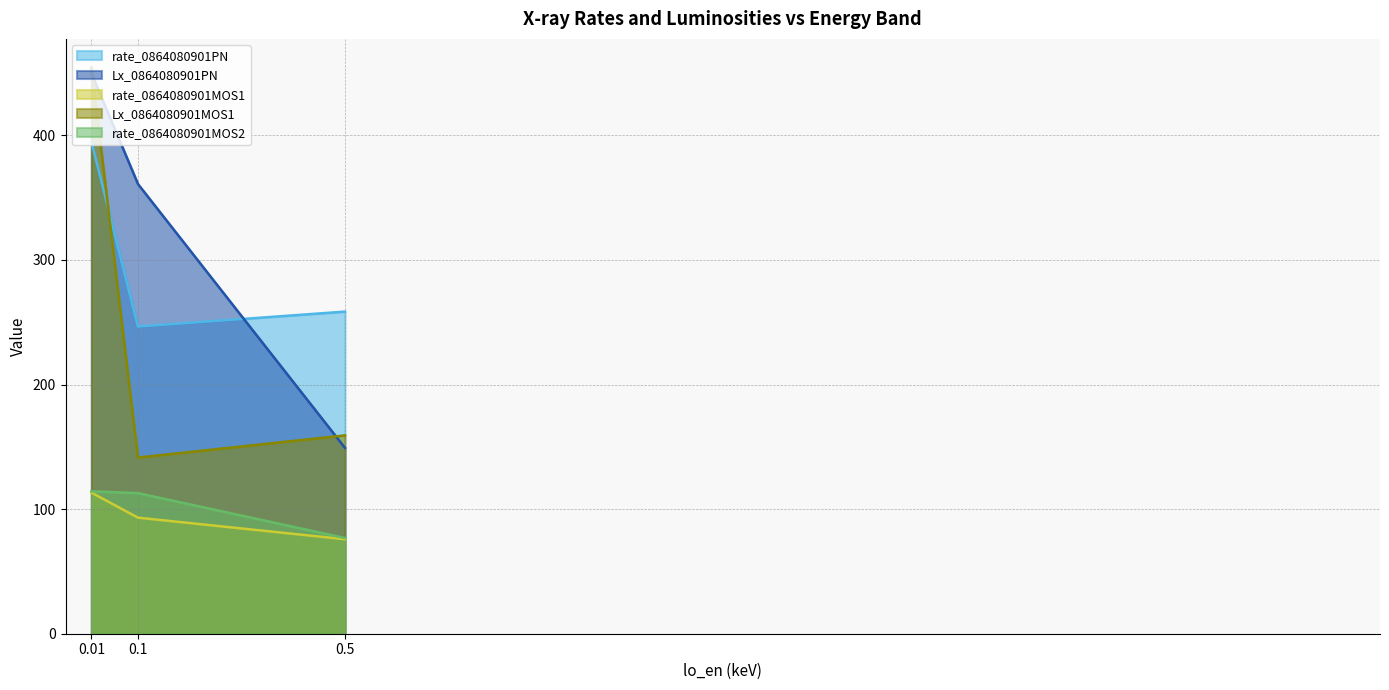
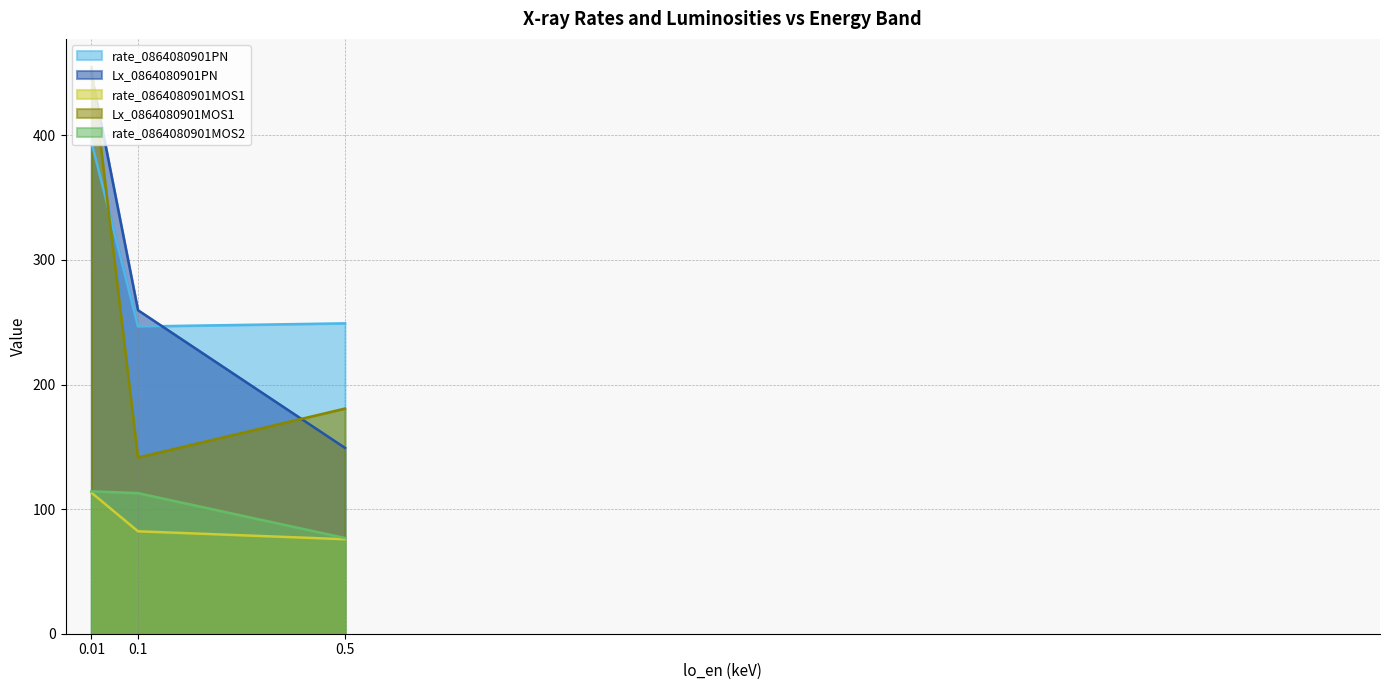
Lx_0864080901PN, 0.1: 361 -> 260
rate_0864080901MOS1, 0.1: 93 -> 82
rate_0864080901PN, 0.5: 259 -> 249
Lx_0864080901MOS1, 0.5: 159 -> 181
